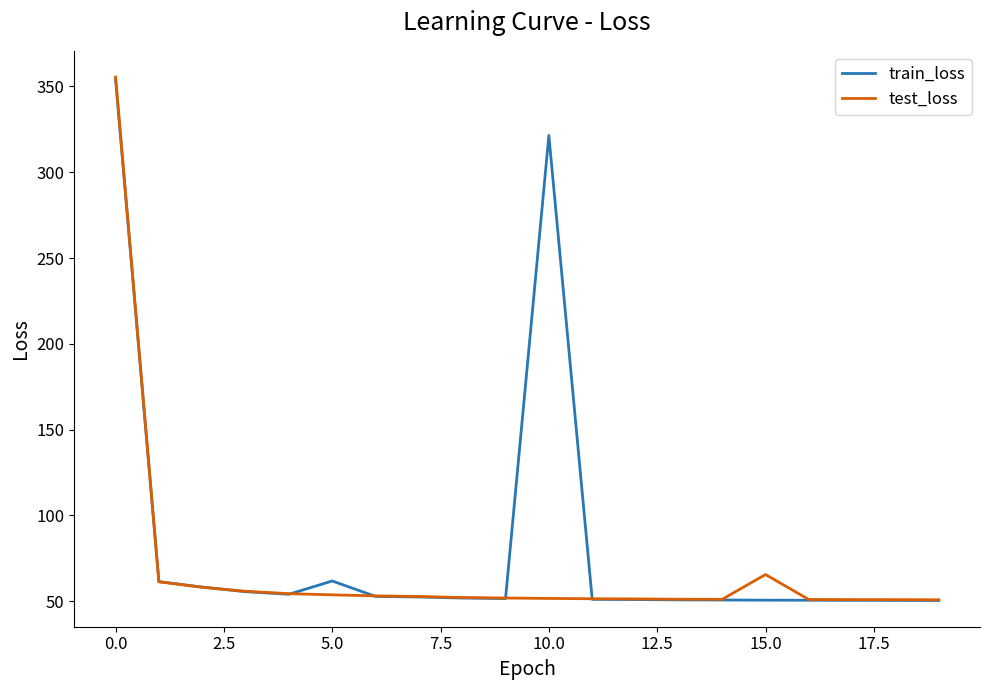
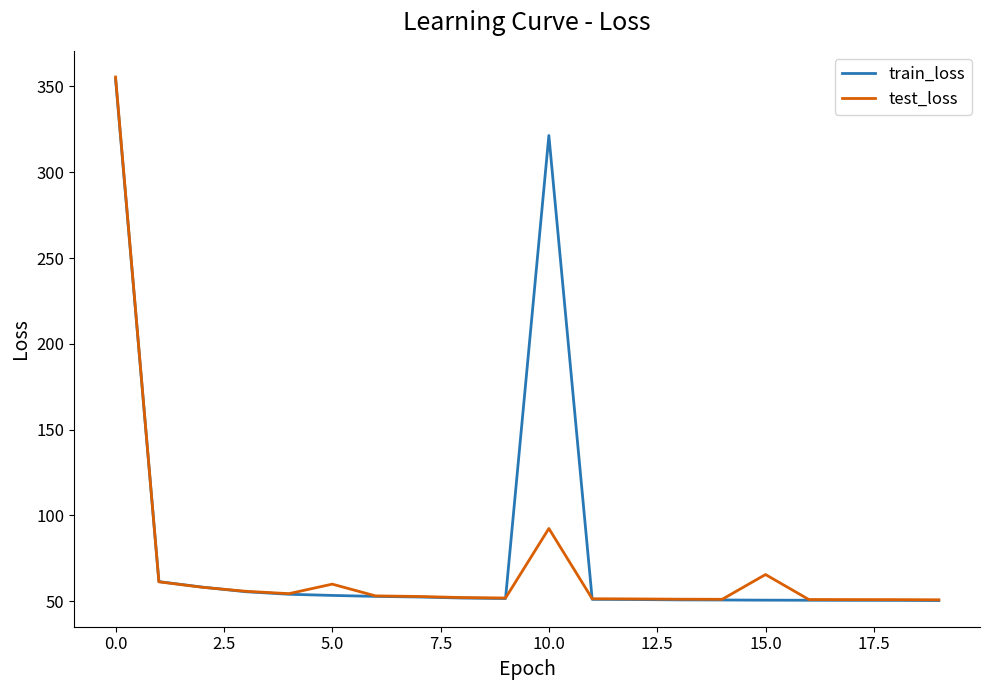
train_loss, 5.0: 62 -> 53
test_loss, 5.0: 54 -> 60
test_loss, 10.0: 52 -> 92
